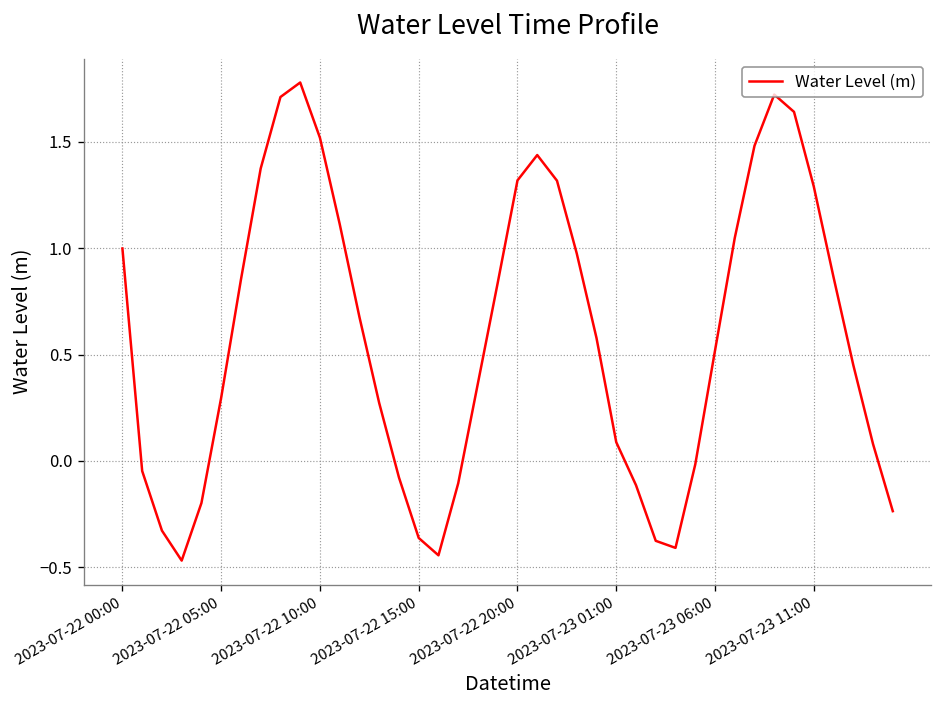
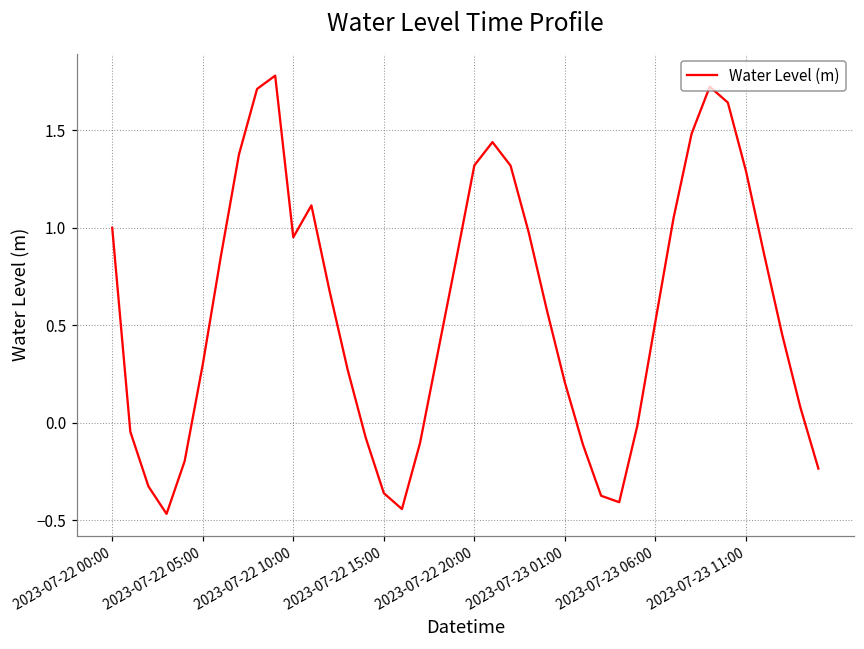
2023-07-22 10:00: 1.52 -> 0.95
2023-07-23 01:00: 0.09 -> 0.21
